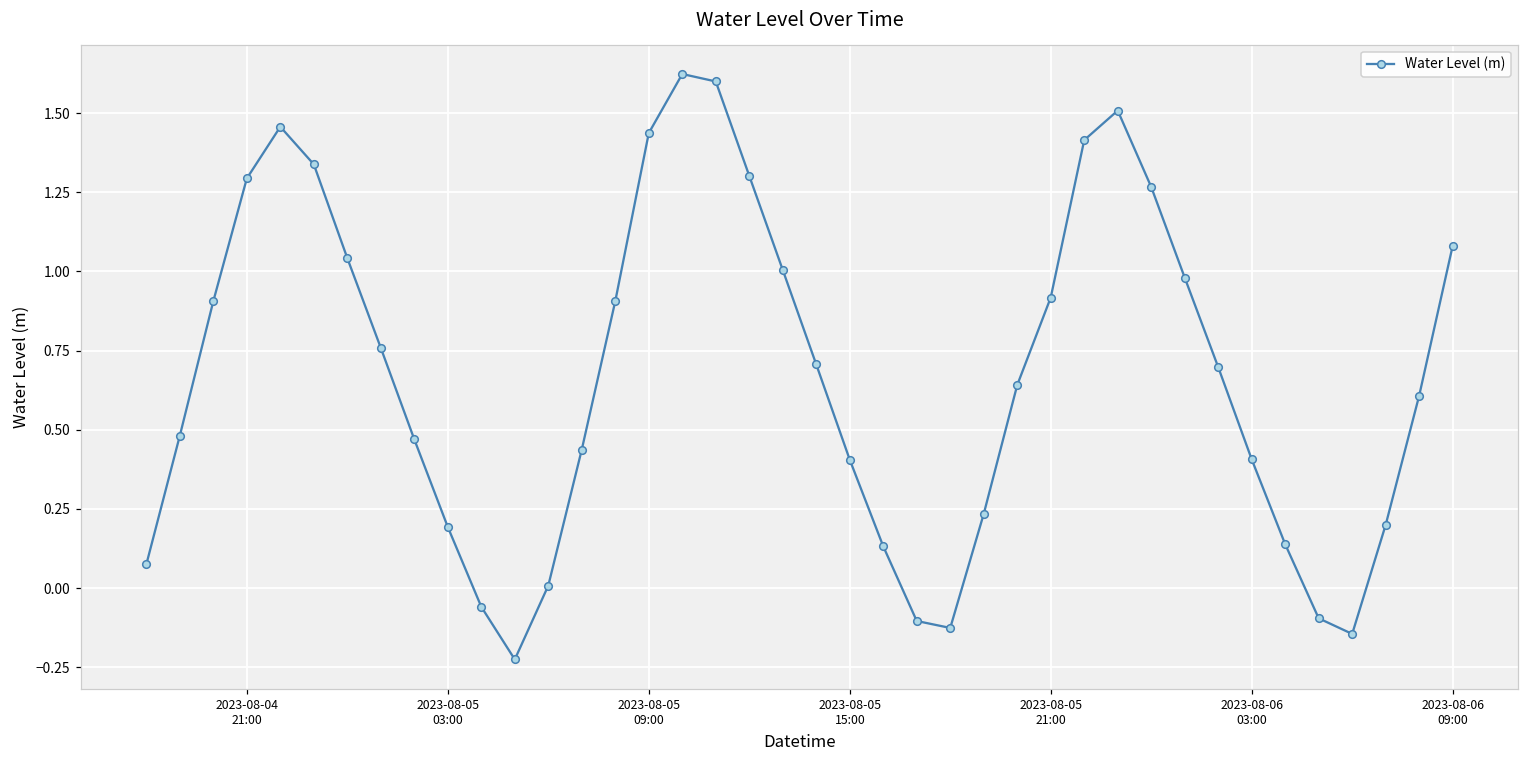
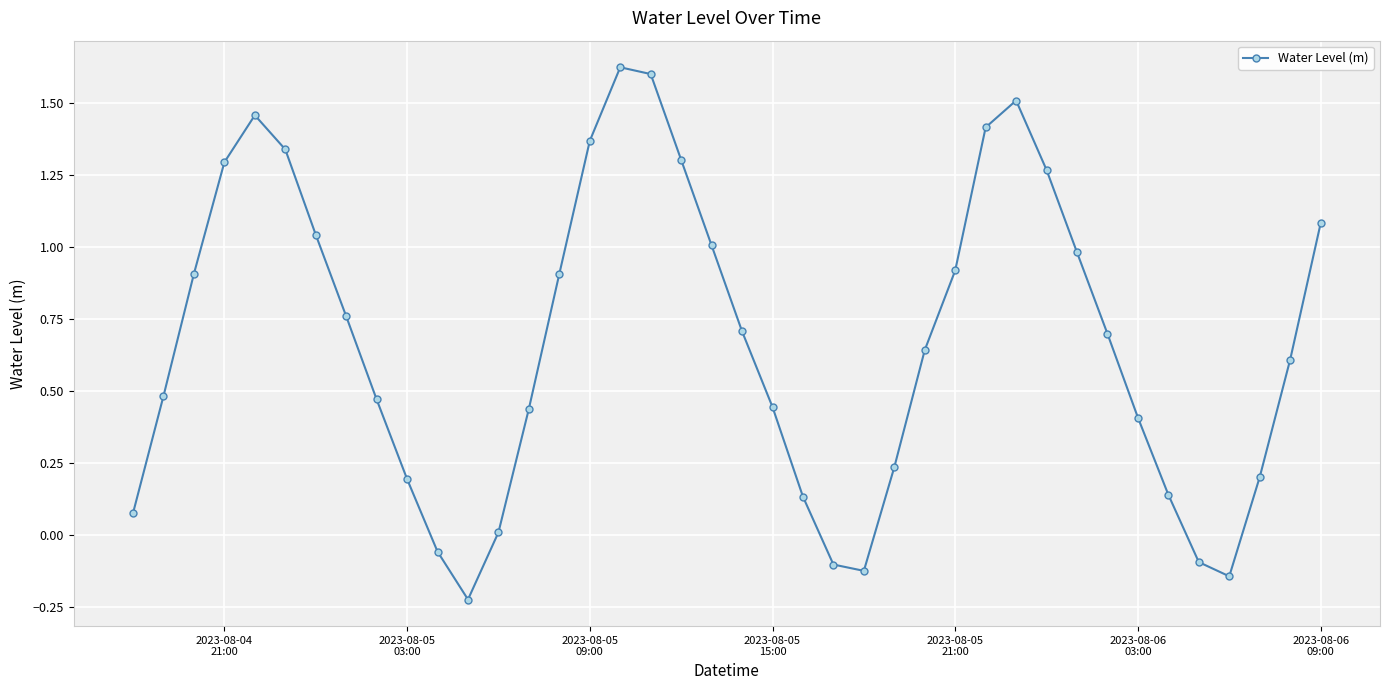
2023-08-05 09:00: 1.44 -> 1.37
2023-08-05 15:00: 0.41 -> 0.44
